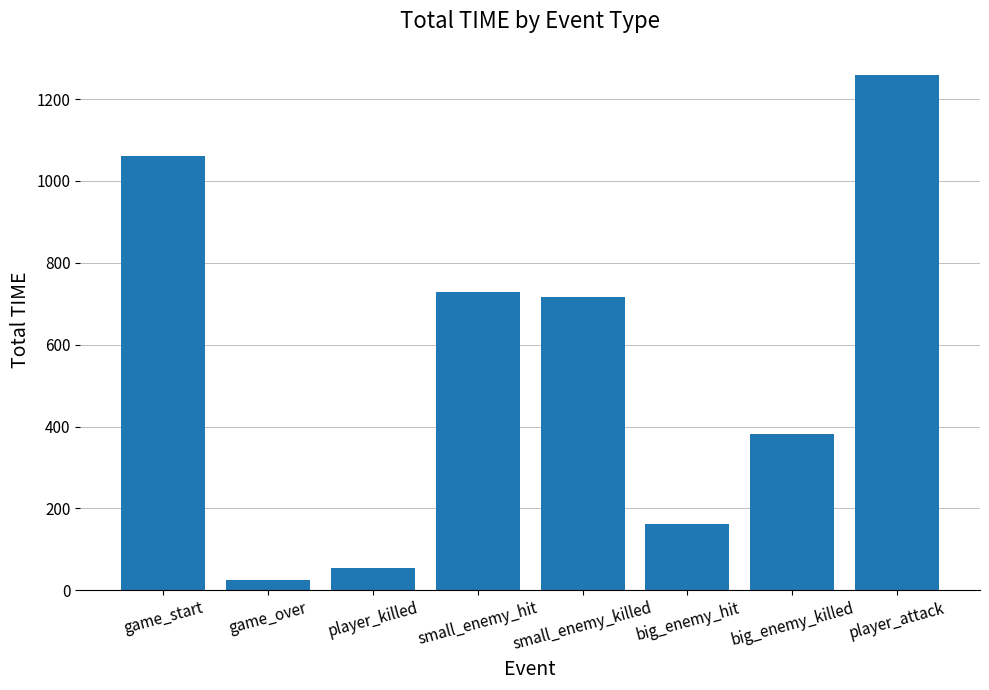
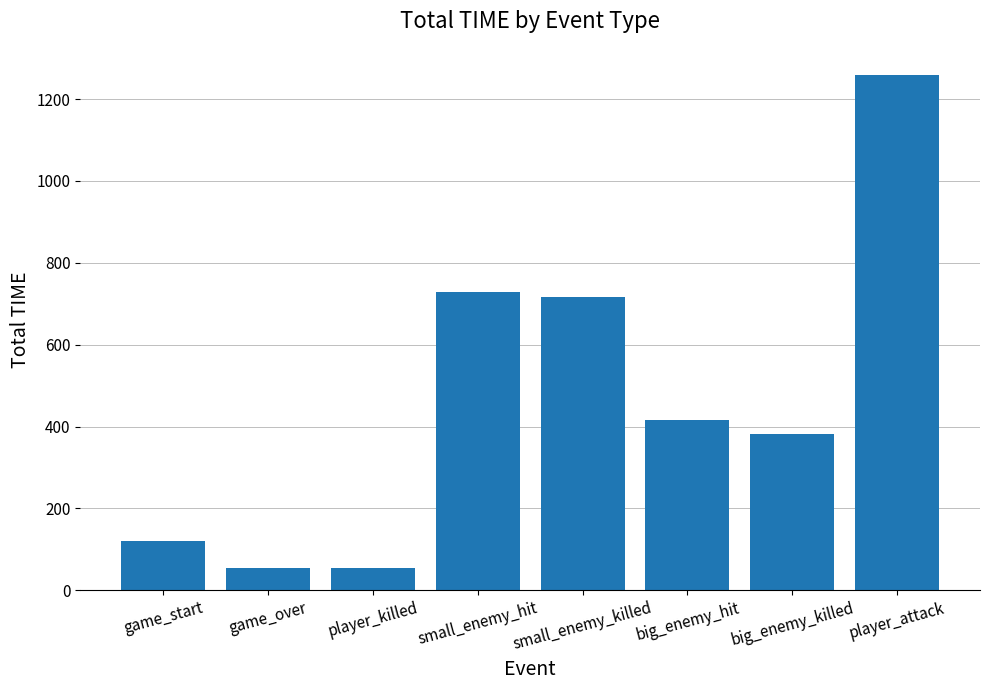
game_start: 1060 -> 120
game_over: 20 -> 50
big_enemy_hit: 160 -> 420
